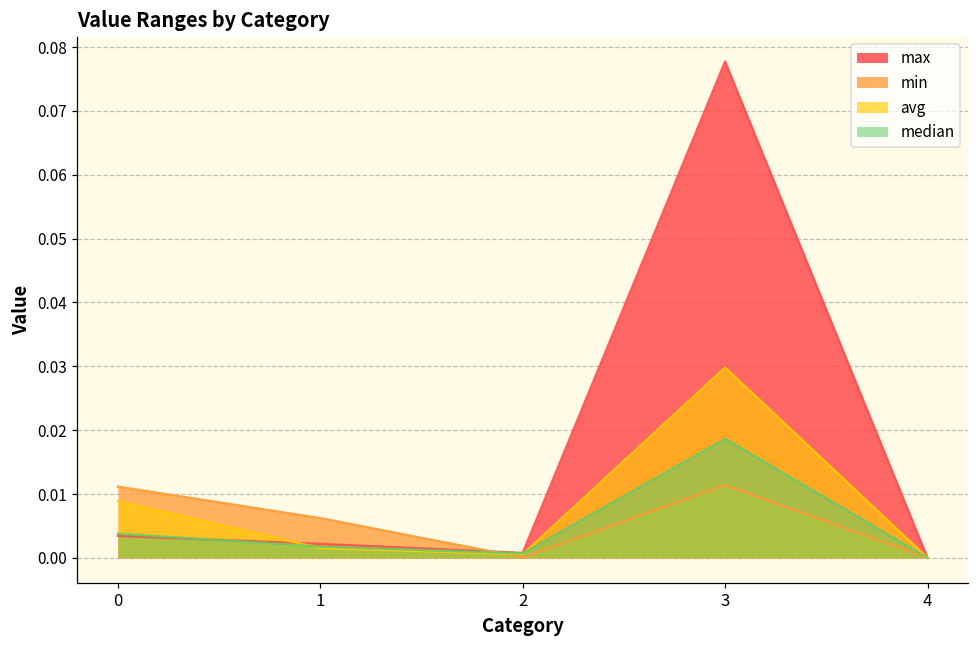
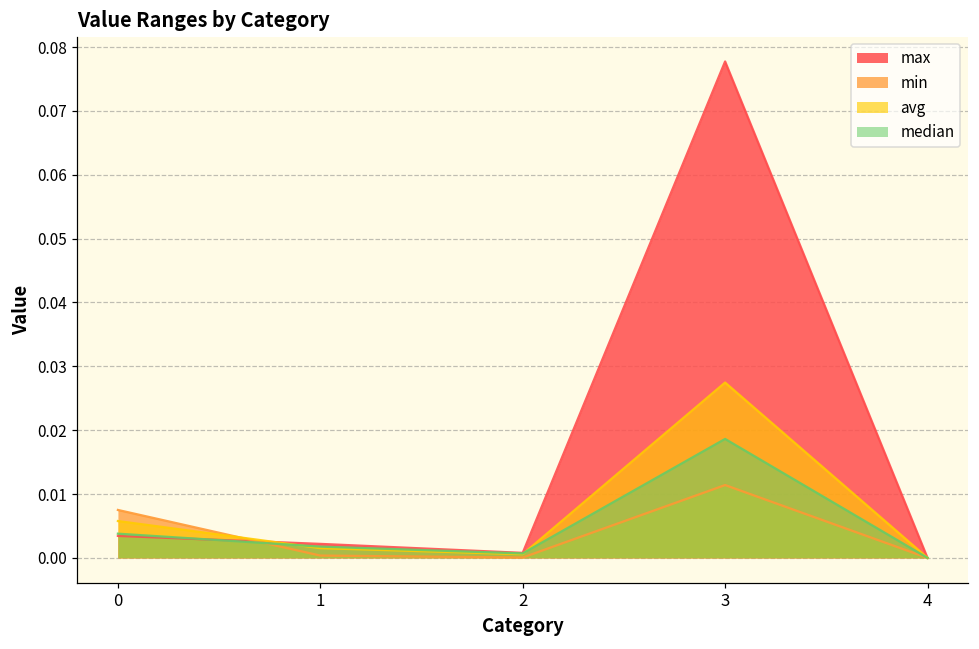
min, 0: 0.011 -> 0.008
avg, 0: 0.009 -> 0.006
min, 1: 0.006 -> 0.000
avg, 3: 0.030 -> 0.027
